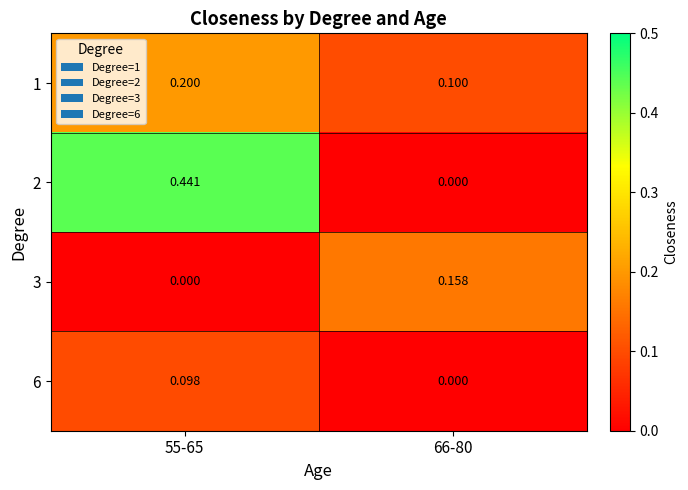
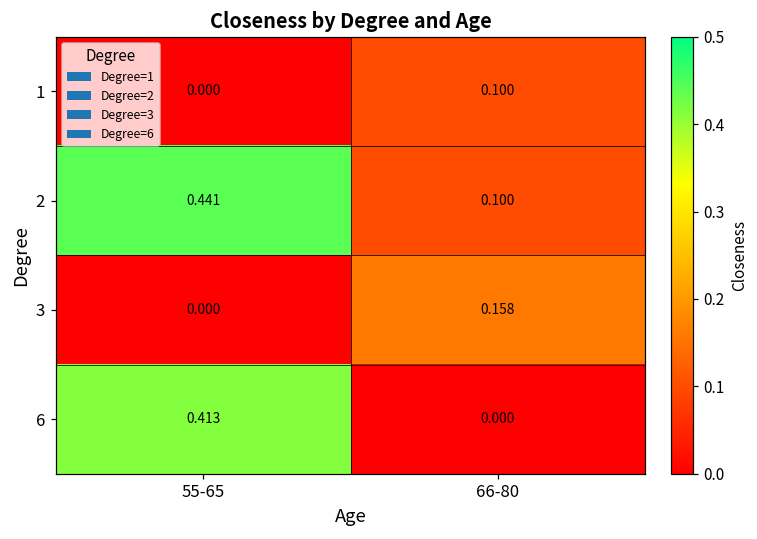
1, 55-65: 0.200 -> 0.000
2, 66-80: 0.000 -> 0.100
6, 55-65: 0.098 -> 0.413
